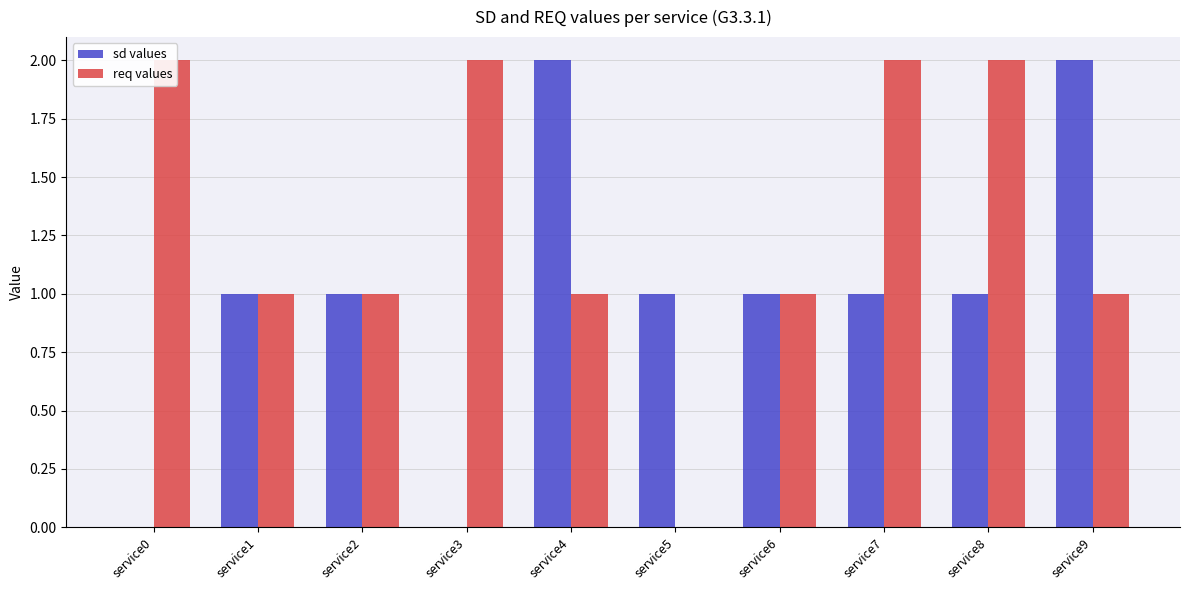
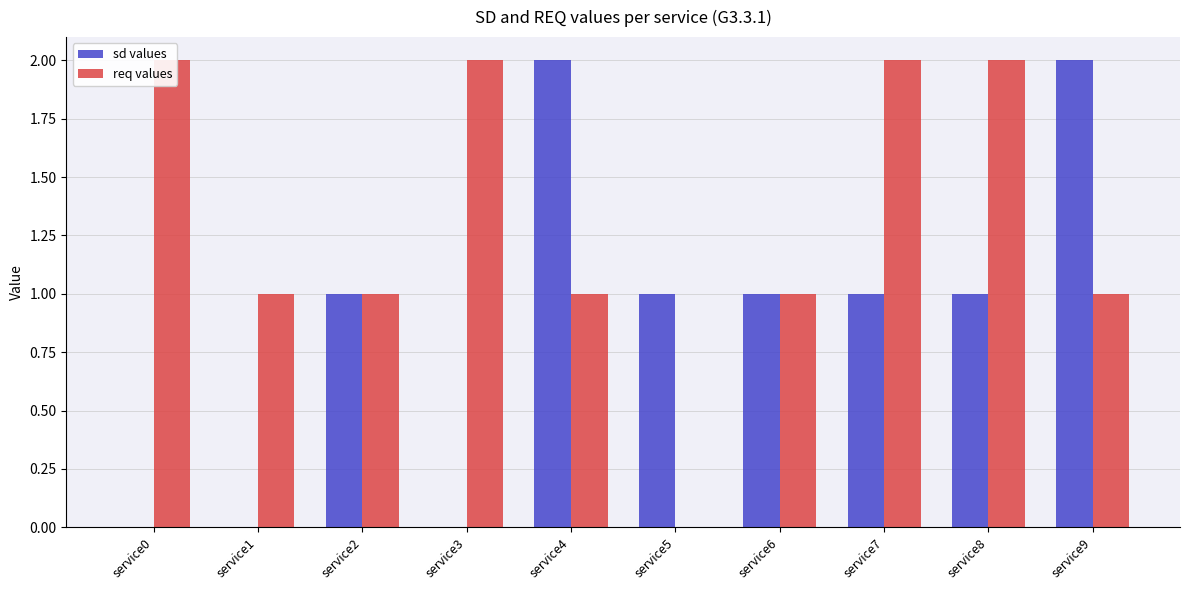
sd values, service1: 1 -> 0
